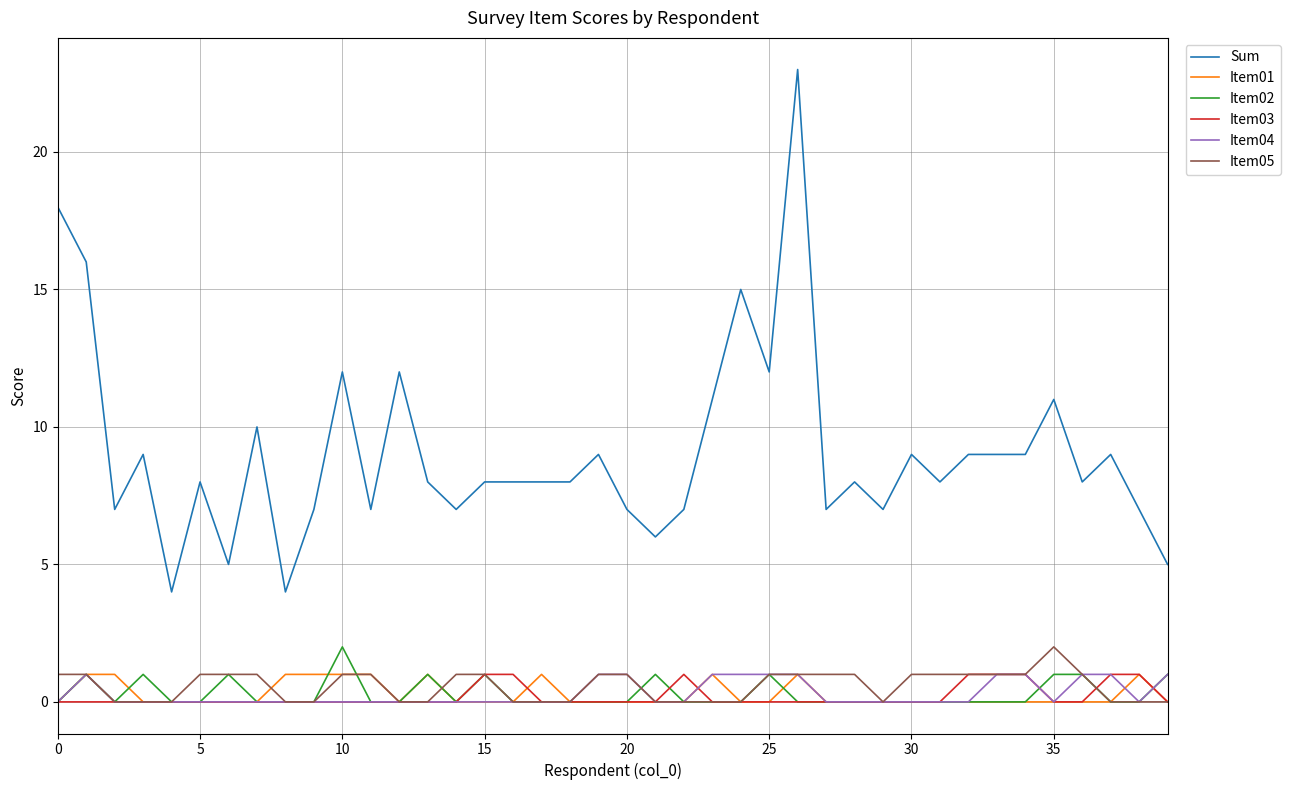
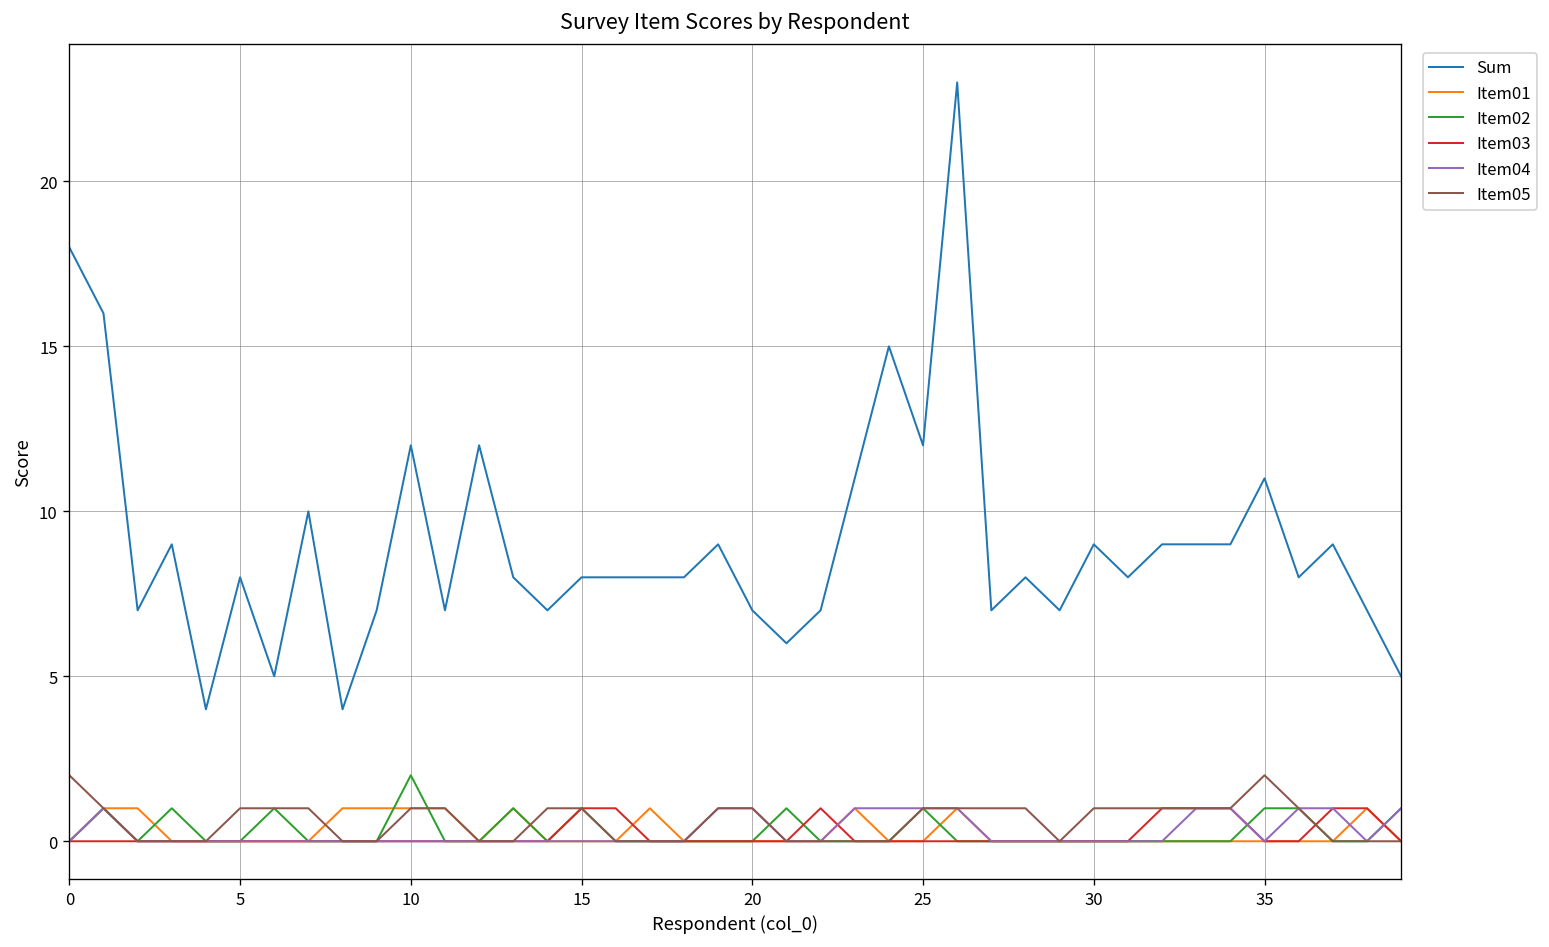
Item05, 0: 1 -> 2
